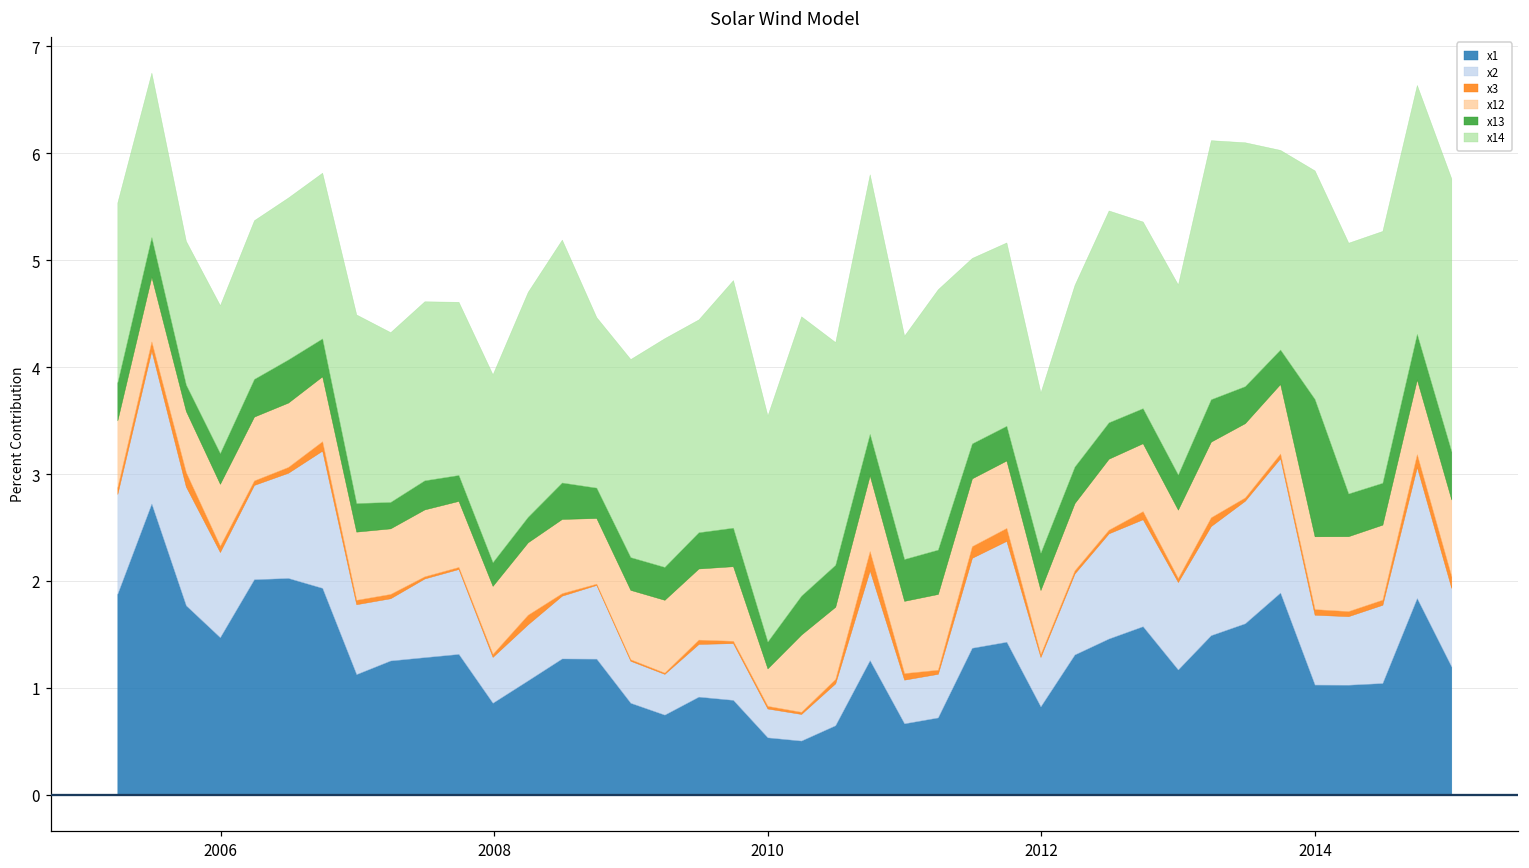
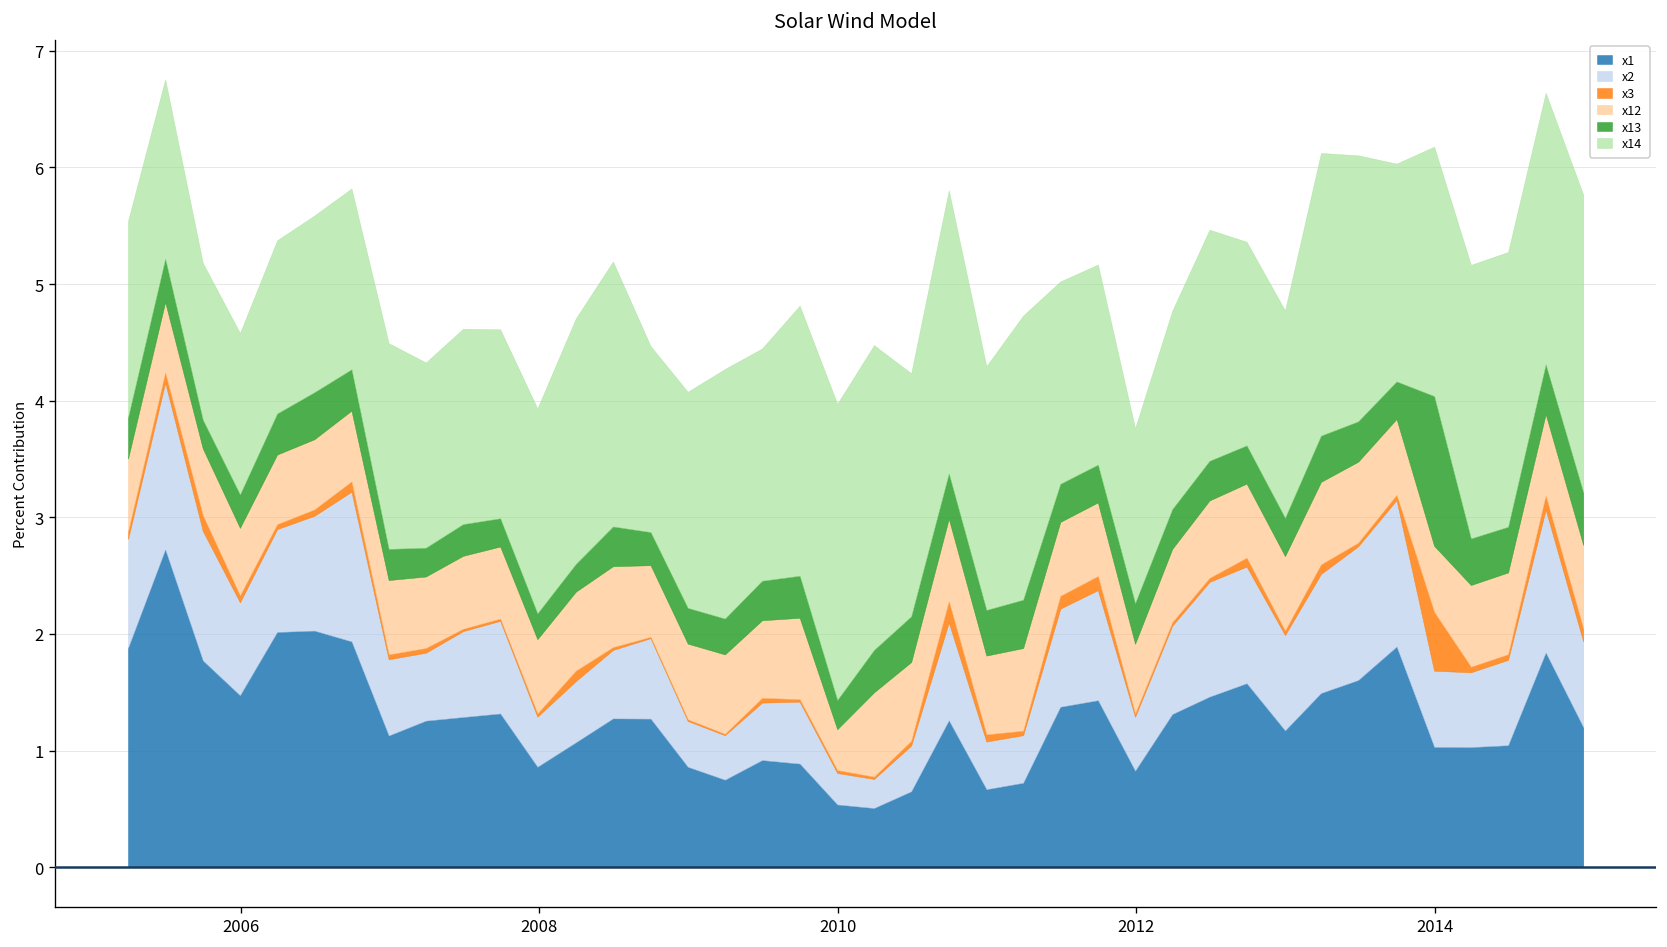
x14, 2010: 2.1 -> 2.5
x3, 2014: 0.1 -> 0.5
x12, 2014: 0.7 -> 0.6
